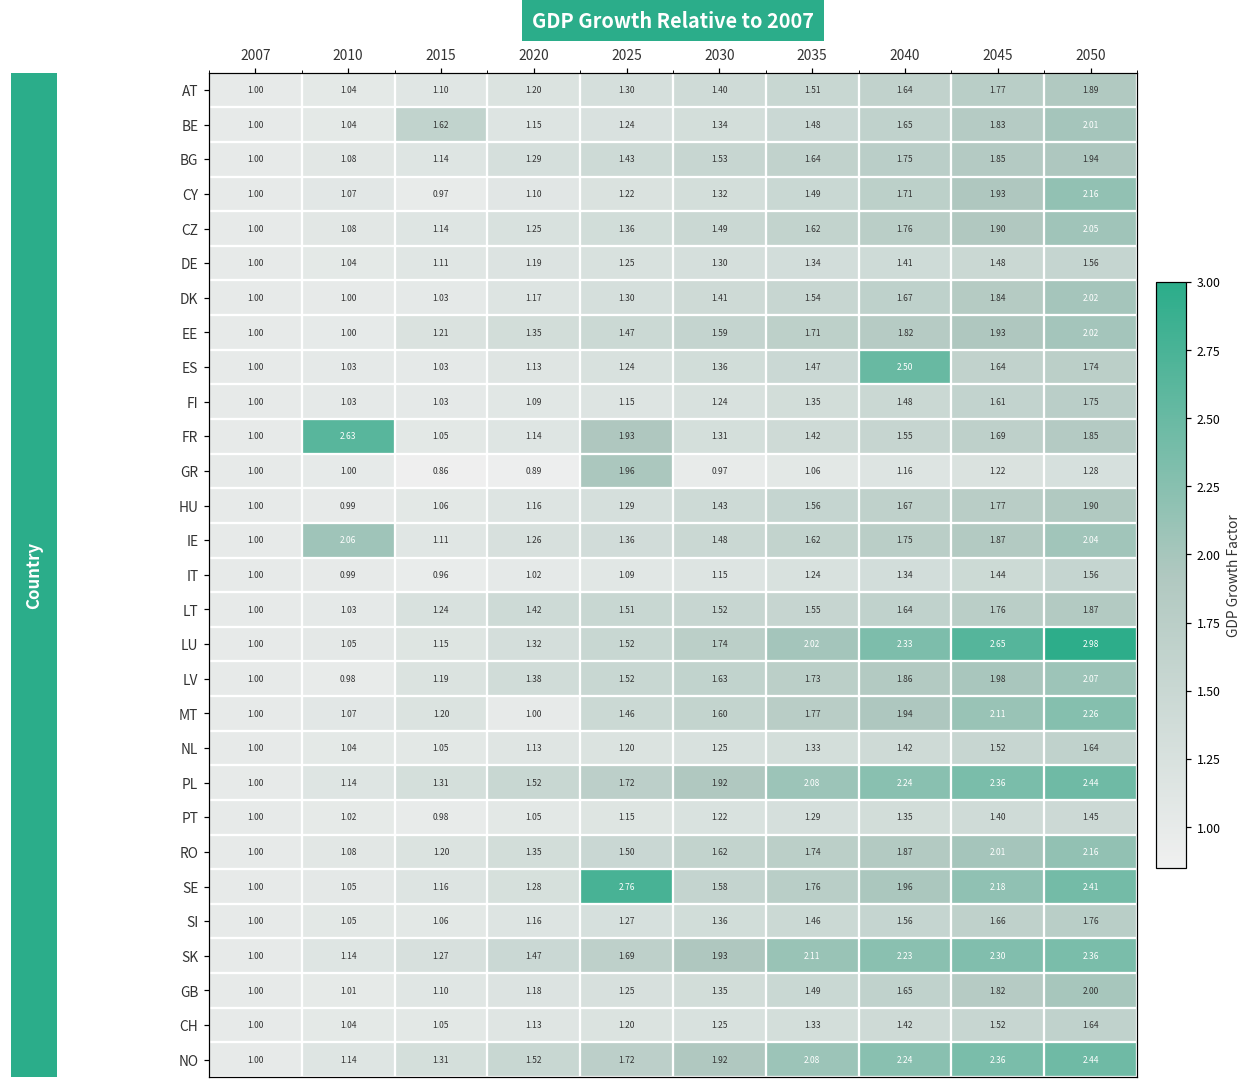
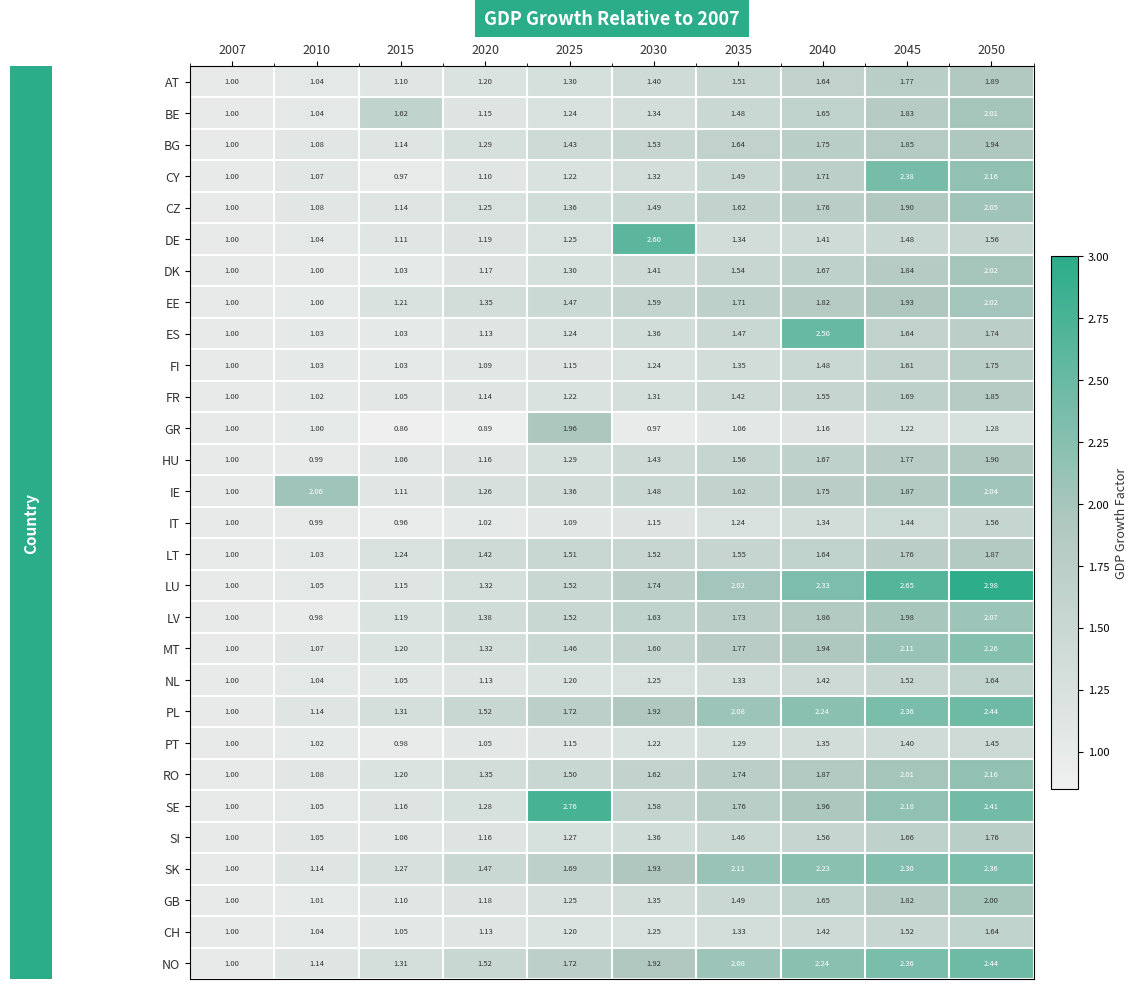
CY, 2045: 1.93 -> 2.38
DE, 2030: 1.30 -> 2.60
FR, 2010: 2.63 -> 1.02
FR, 2025: 1.93 -> 1.22
MT, 2020: 1.00 -> 1.32
